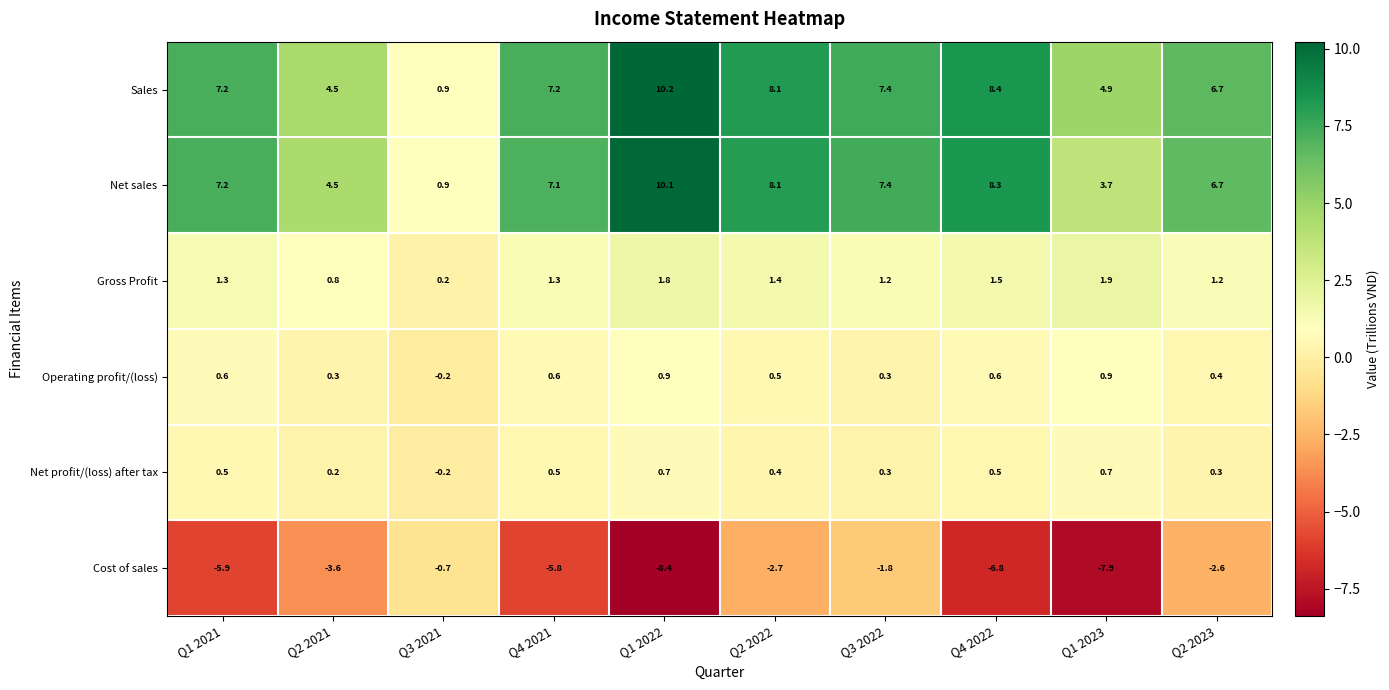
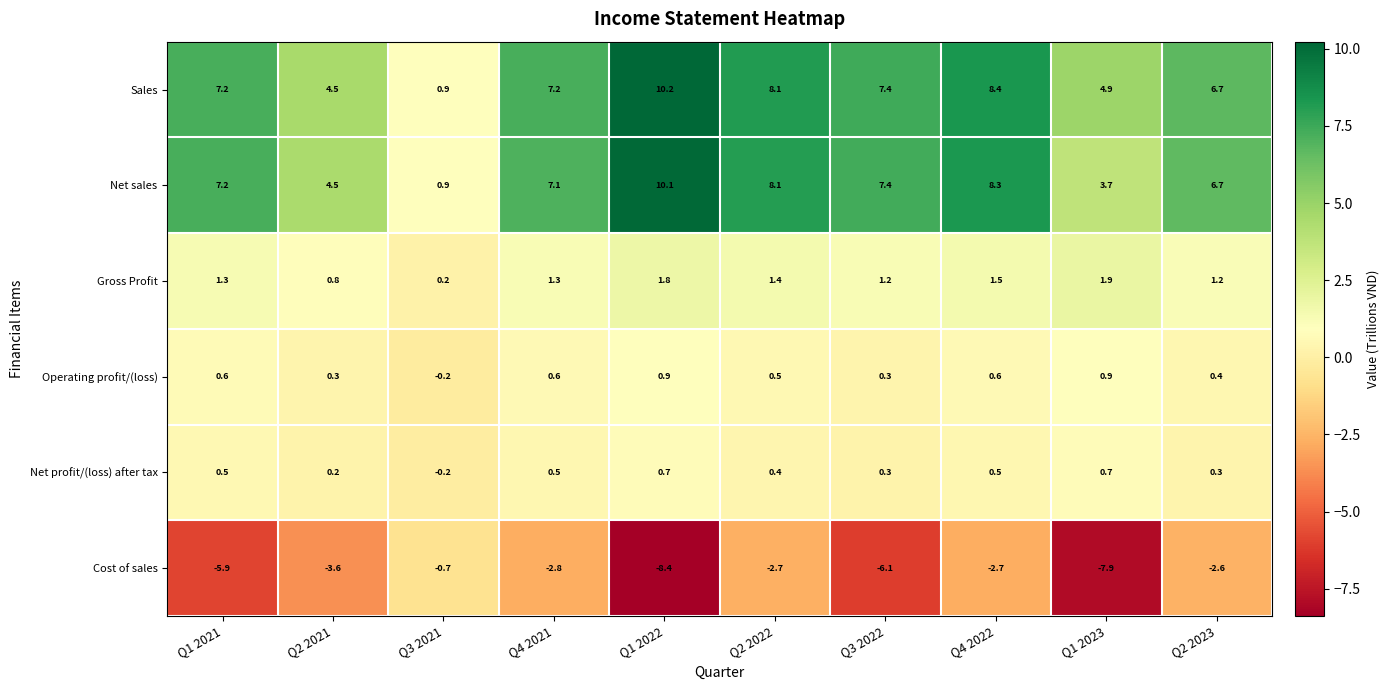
Cost of sales, Q4 2021: -5.8 -> -2.8
Cost of sales, Q3 2022: -1.8 -> -6.1
Cost of sales, Q4 2022: -6.8 -> -2.7
